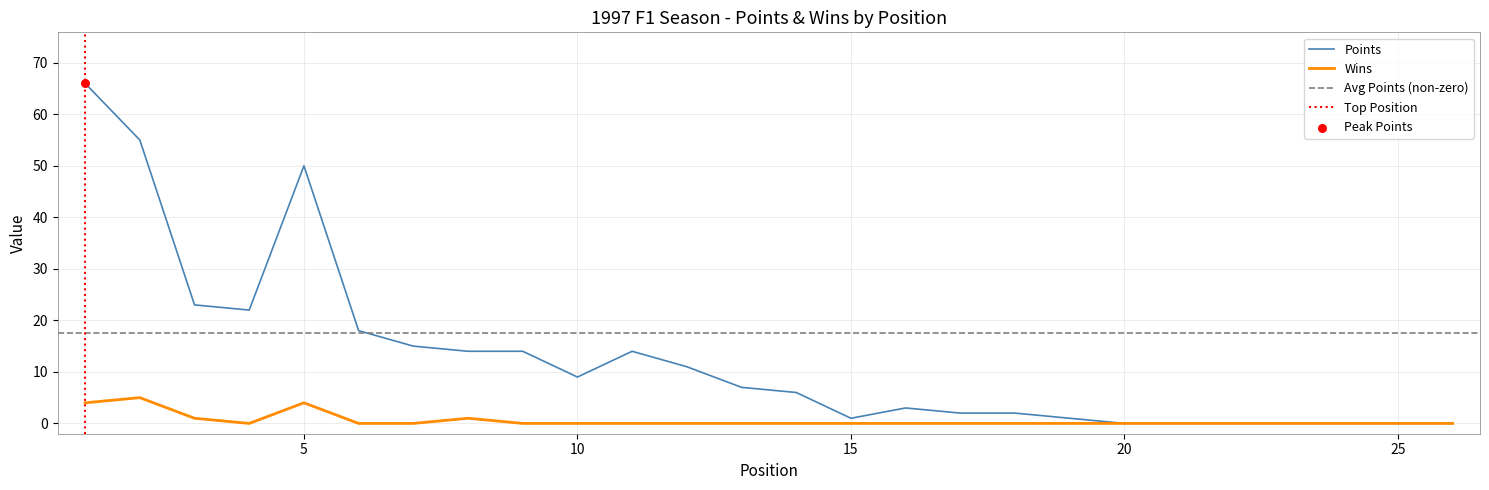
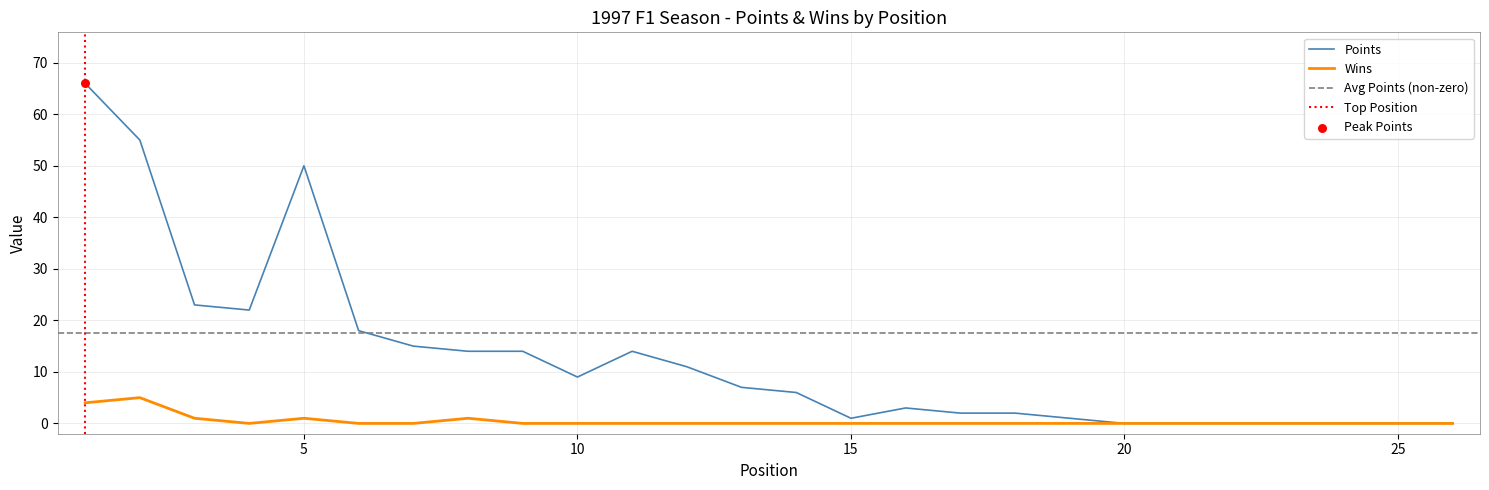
Wins, 5: 4 -> 1
